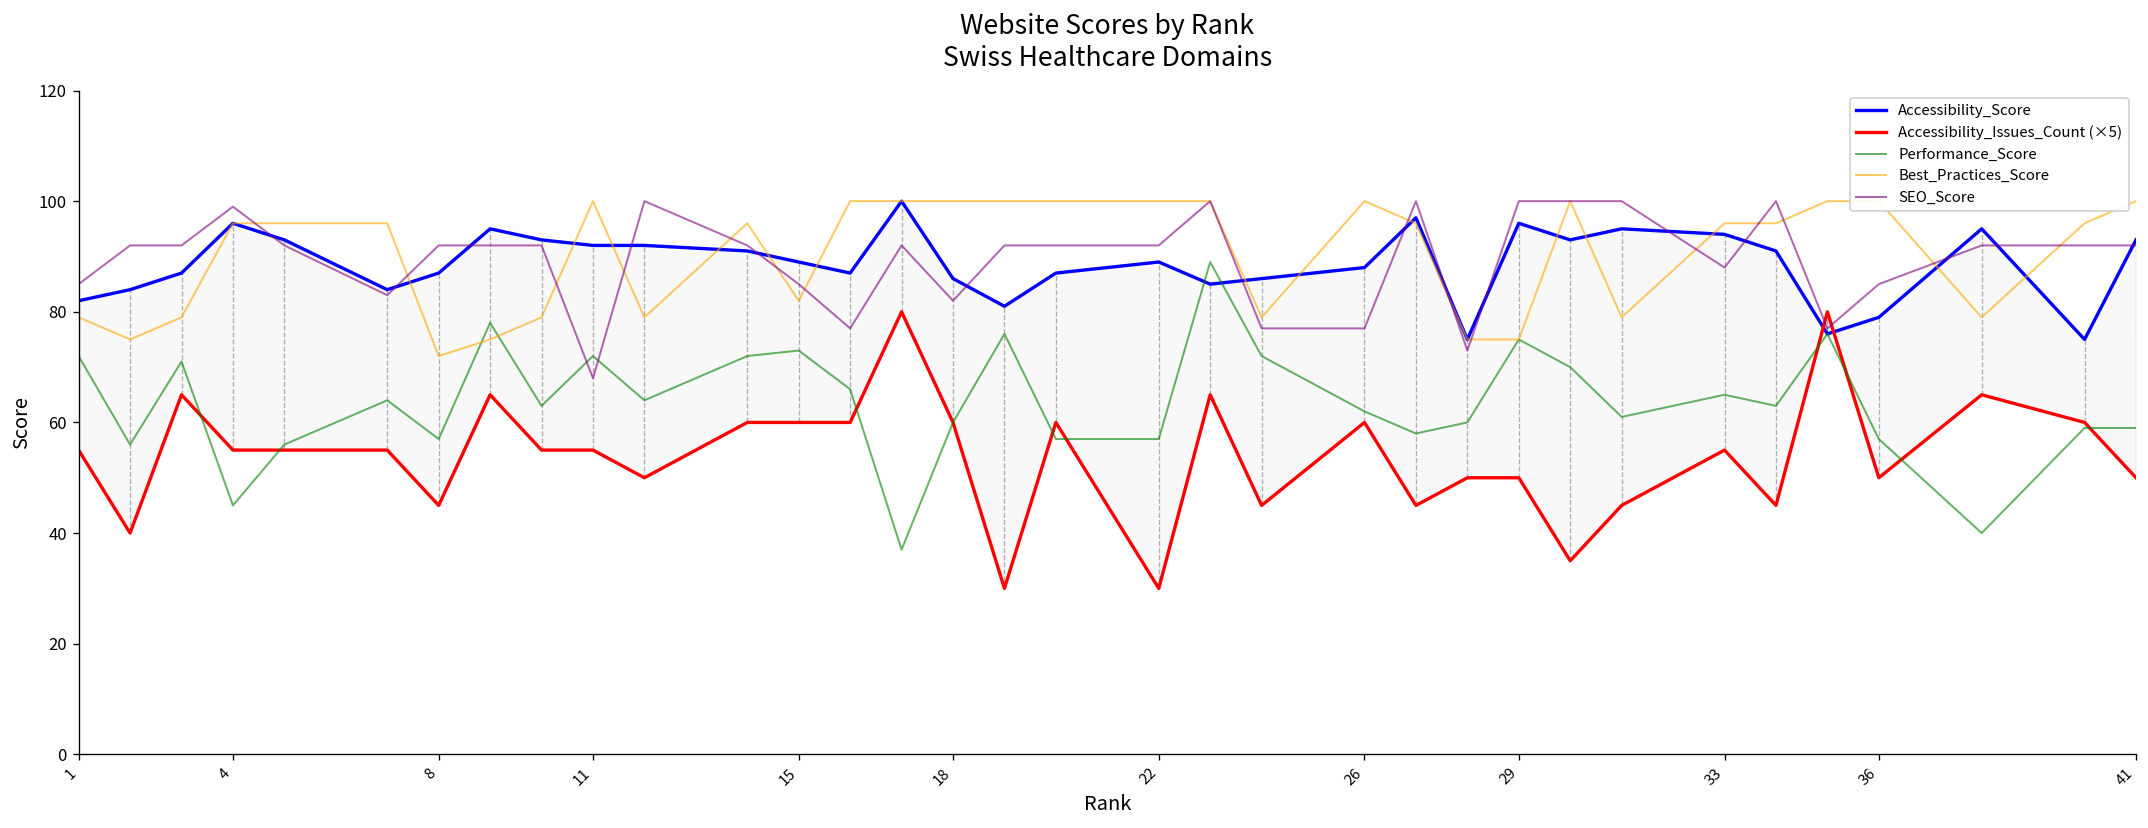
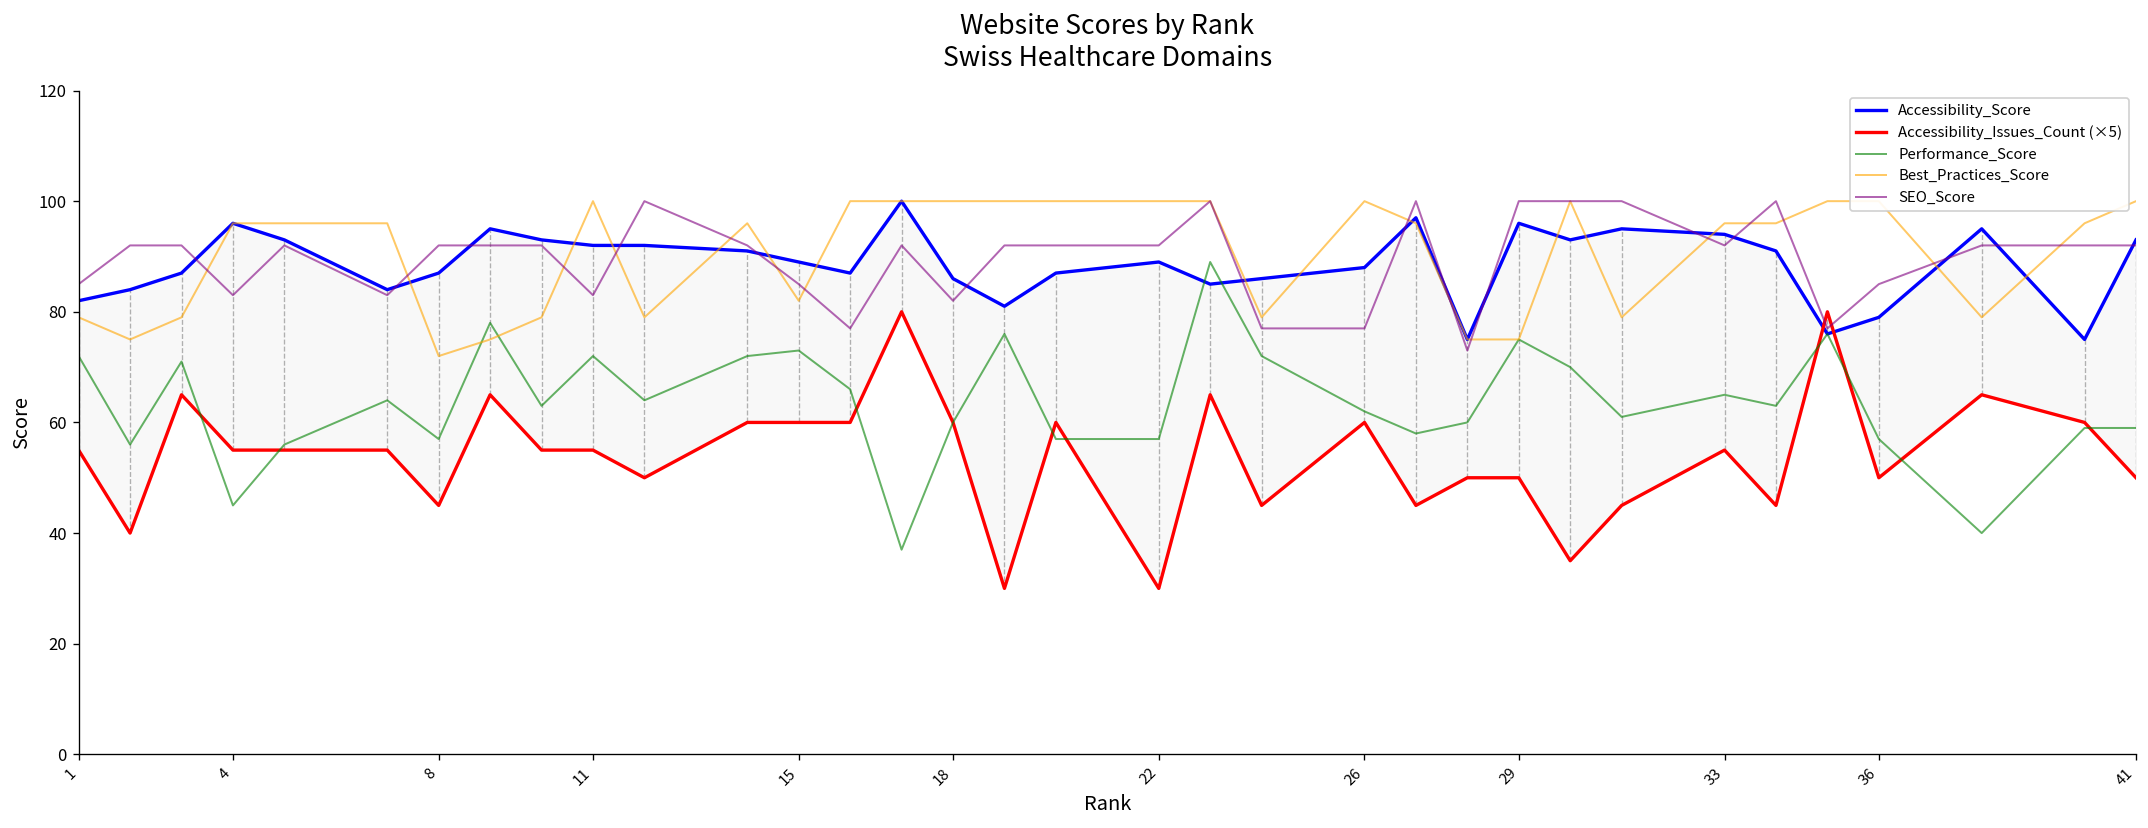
SEO_Score, 4: 99 -> 83
SEO_Score, 11: 68 -> 83
SEO_Score, 33: 88 -> 92
